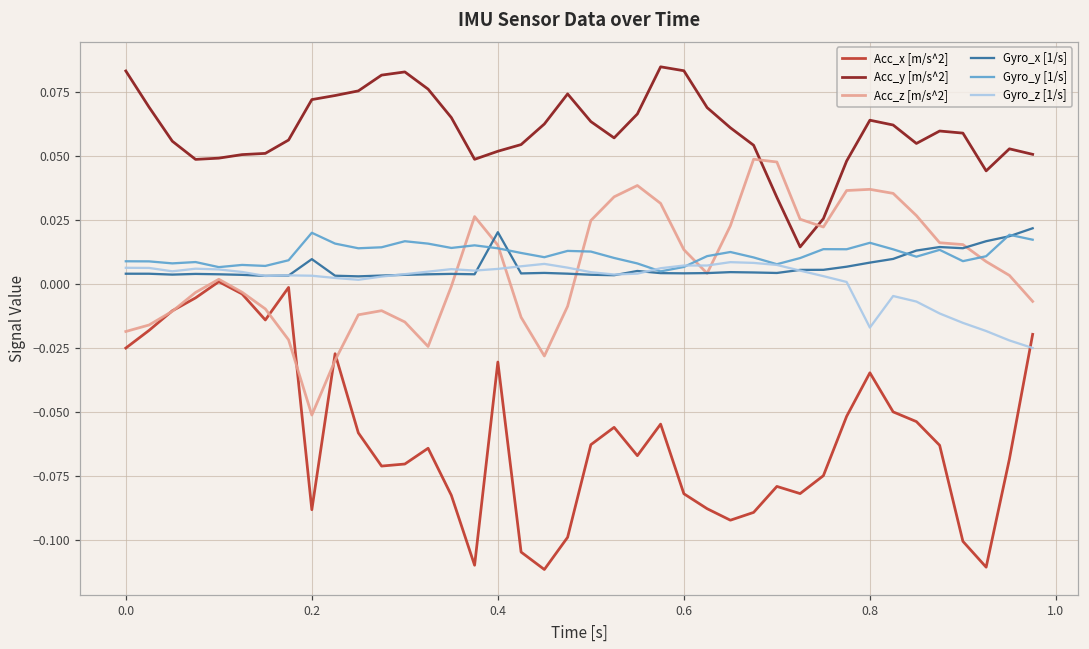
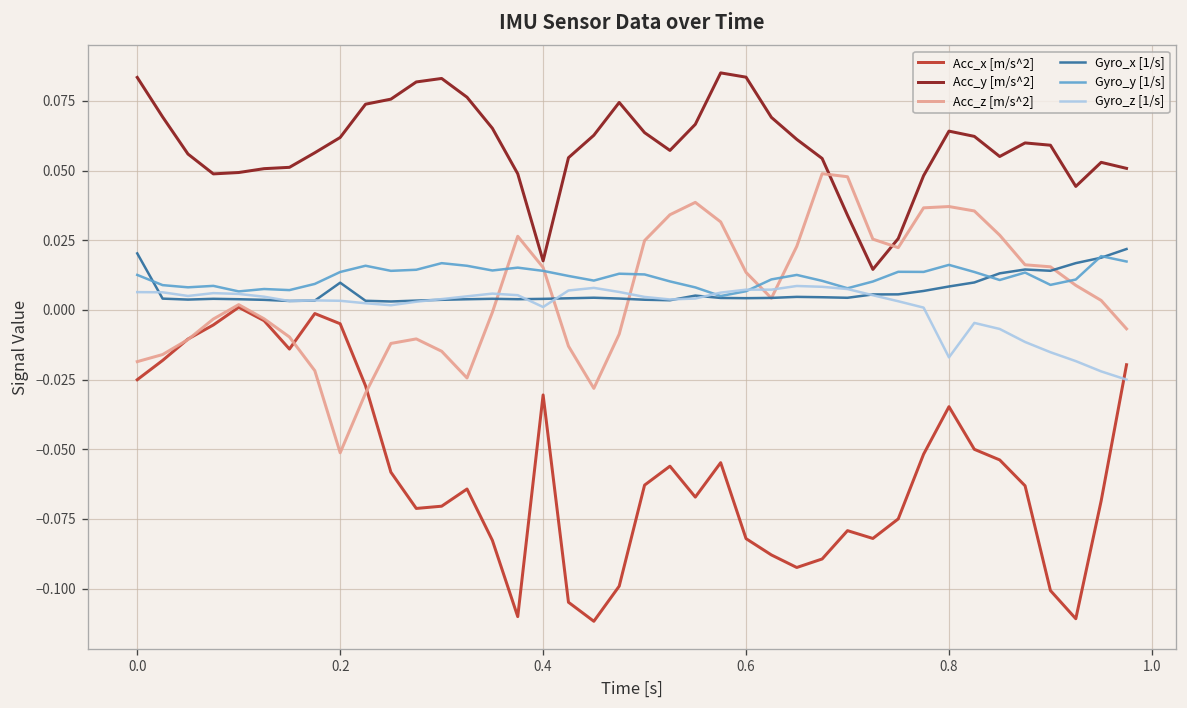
Gyro_x [1/s], 0.0: 0.004 -> 0.020
Gyro_y [1/s], 0.0: 0.009 -> 0.013
Acc_x [m/s^2], 0.2: -0.088 -> -0.005
Acc_y [m/s^2], 0.2: 0.072 -> 0.062
Gyro_y [1/s], 0.2: 0.020 -> 0.014
Acc_y [m/s^2], 0.4: 0.052 -> 0.018
Gyro_x [1/s], 0.4: 0.020 -> 0.004
Gyro_z [1/s], 0.4: 0.006 -> 0.001
